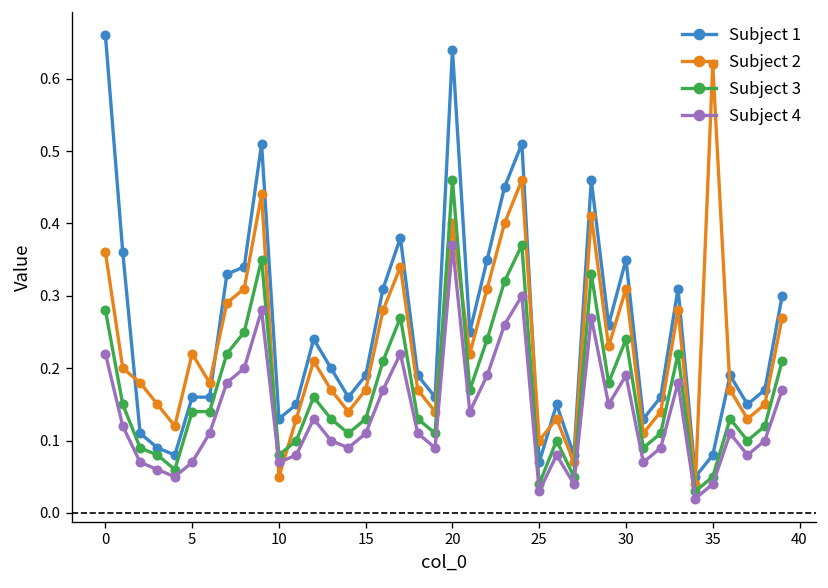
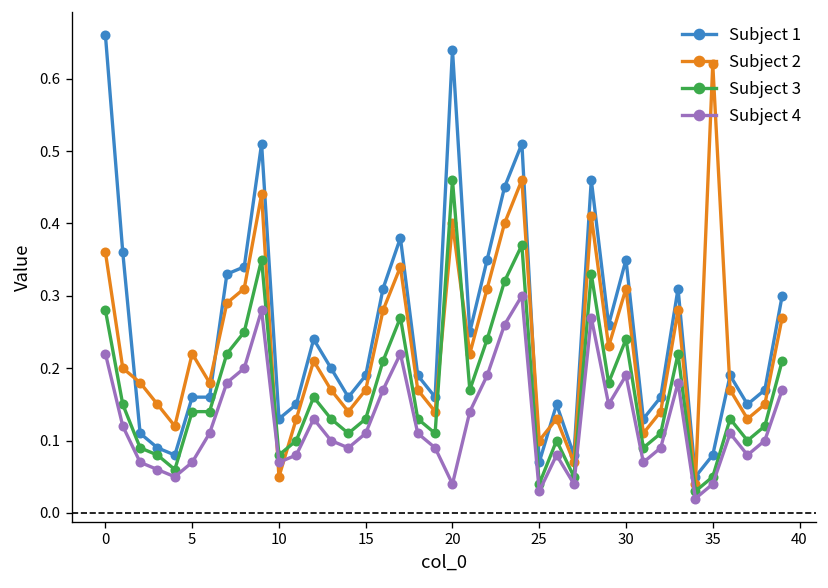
Subject 4, 20: 0.37 -> 0.04
